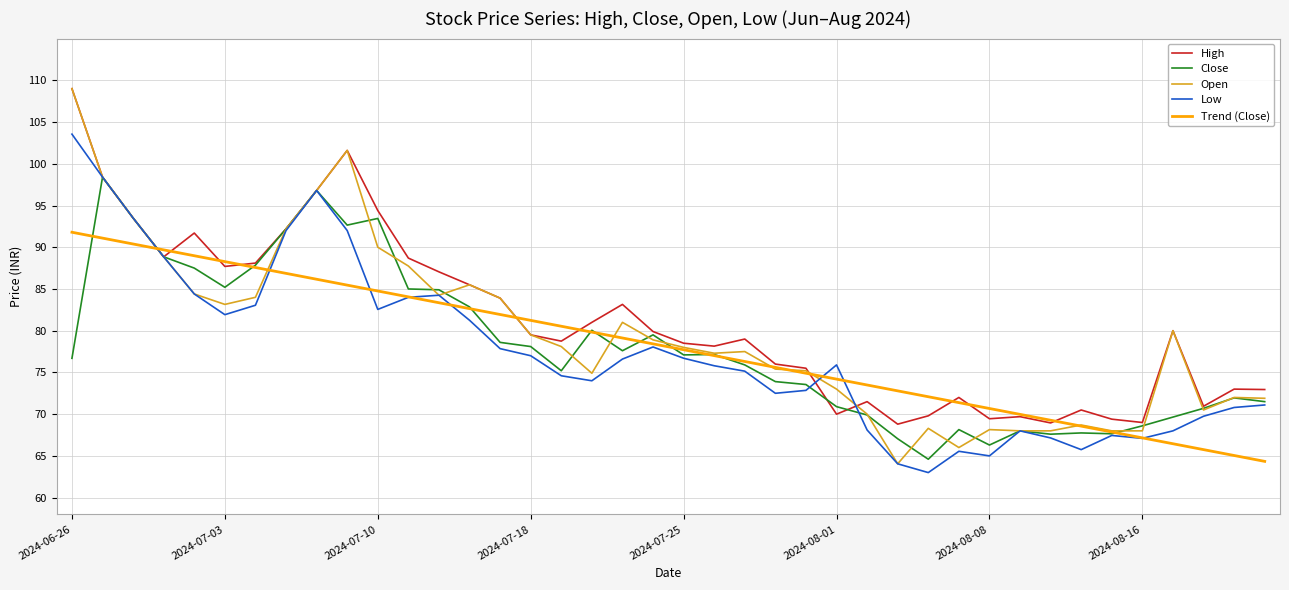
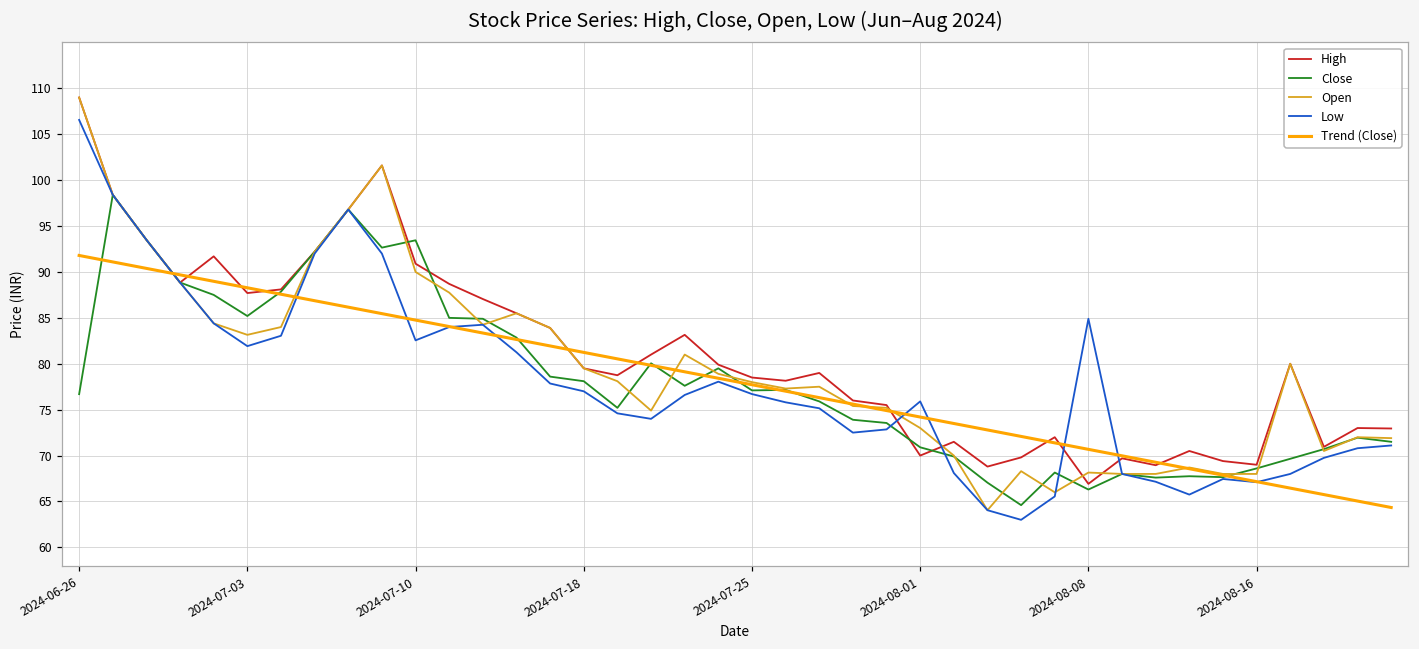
Low, 2024-06-26: 104 -> 107
High, 2024-07-10: 94 -> 91
High, 2024-08-08: 69 -> 67
Low, 2024-08-08: 65 -> 85
